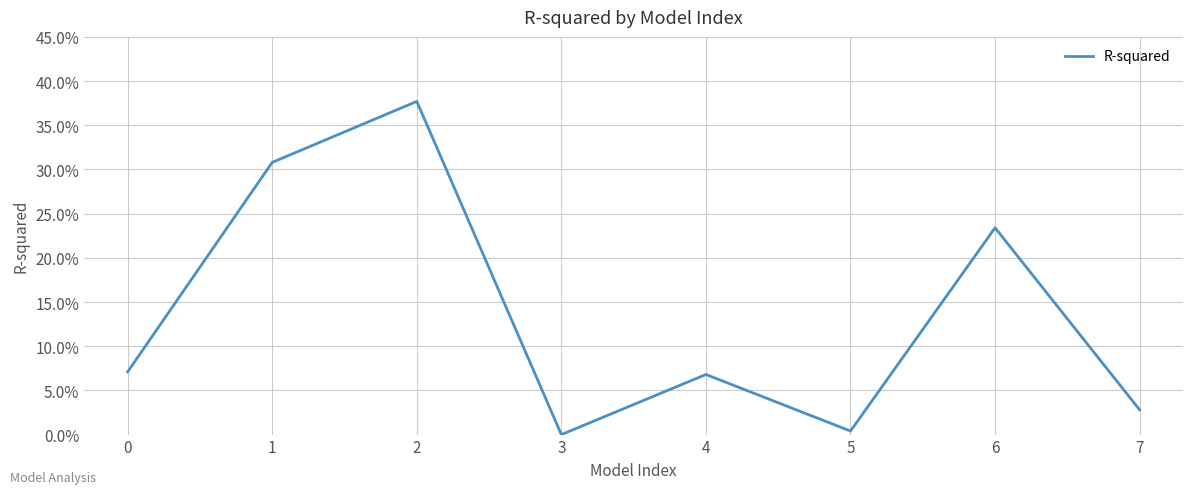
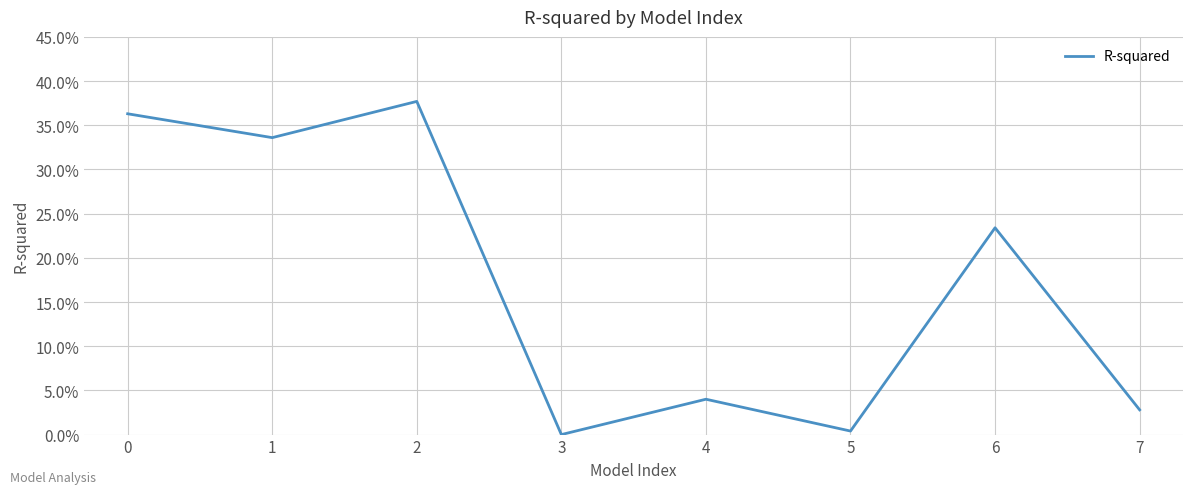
0: 7% -> 36%
1: 31% -> 34%
4: 7% -> 4%
